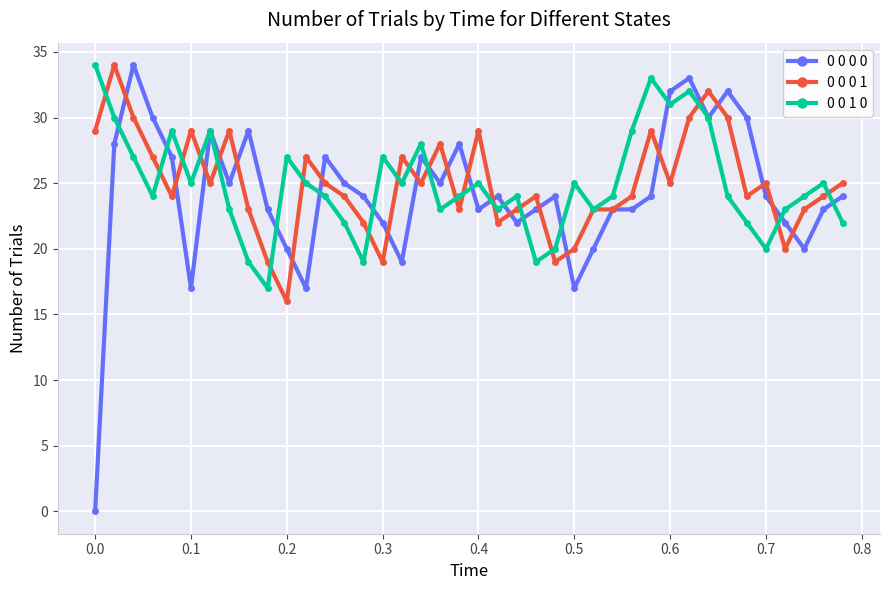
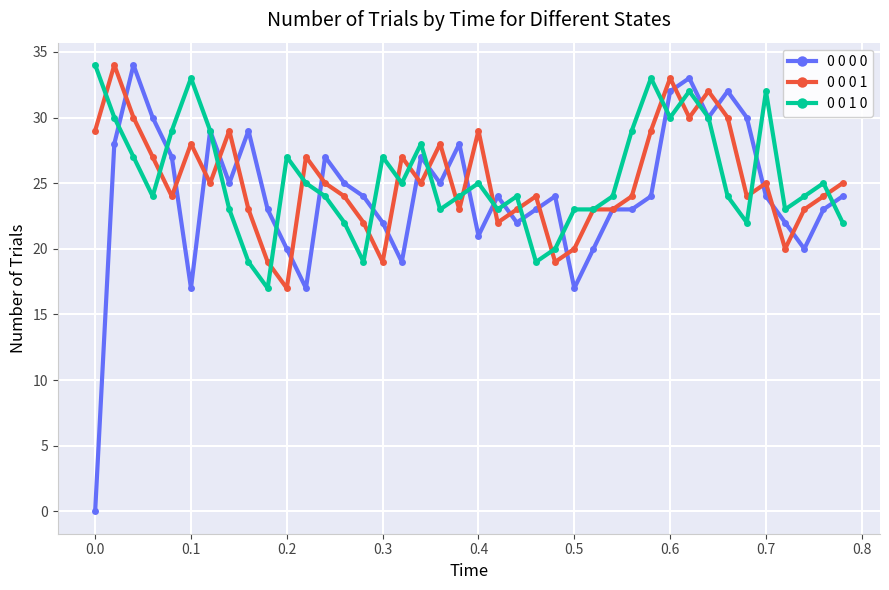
0 0 0 1, 0.1: 29 -> 28
0 0 1 0, 0.1: 25 -> 33
0 0 0 1, 0.2: 16 -> 17
0 0 0 0, 0.4: 23 -> 21
0 0 1 0, 0.5: 25 -> 23
0 0 0 1, 0.6: 25 -> 33
0 0 1 0, 0.6: 31 -> 30
0 0 1 0, 0.7: 20 -> 32
